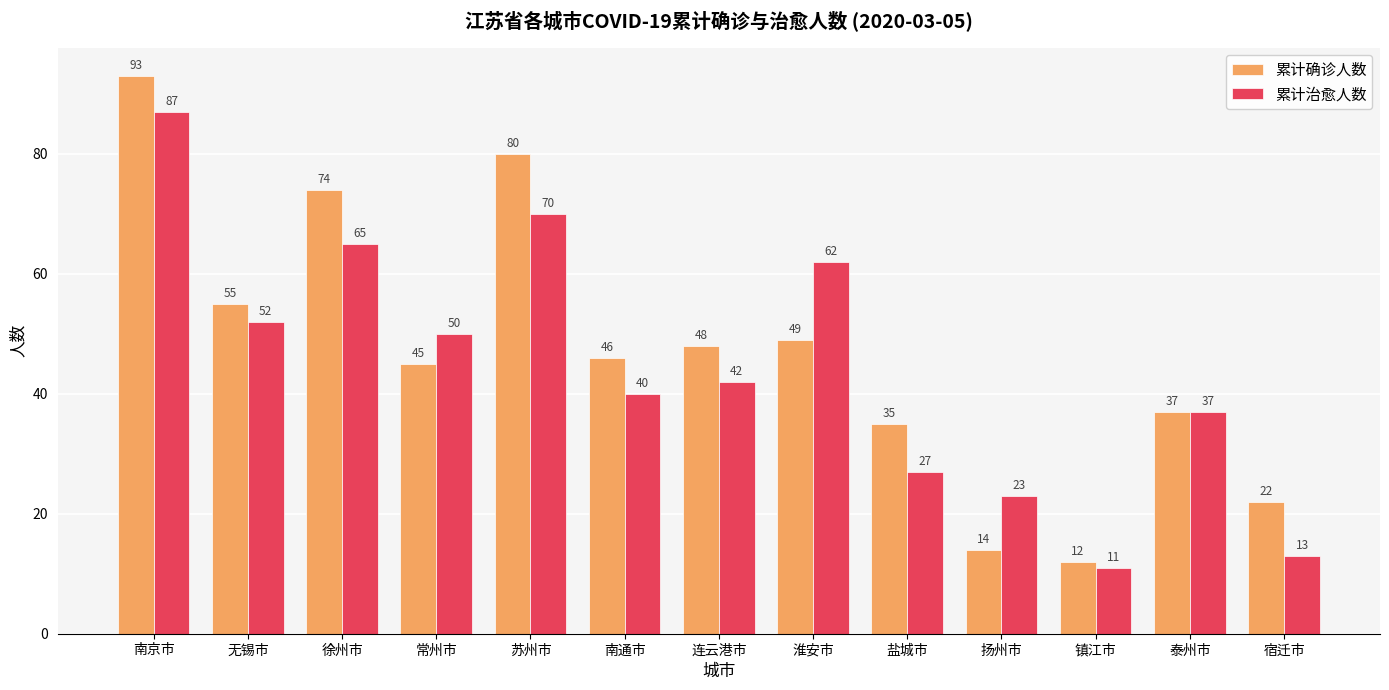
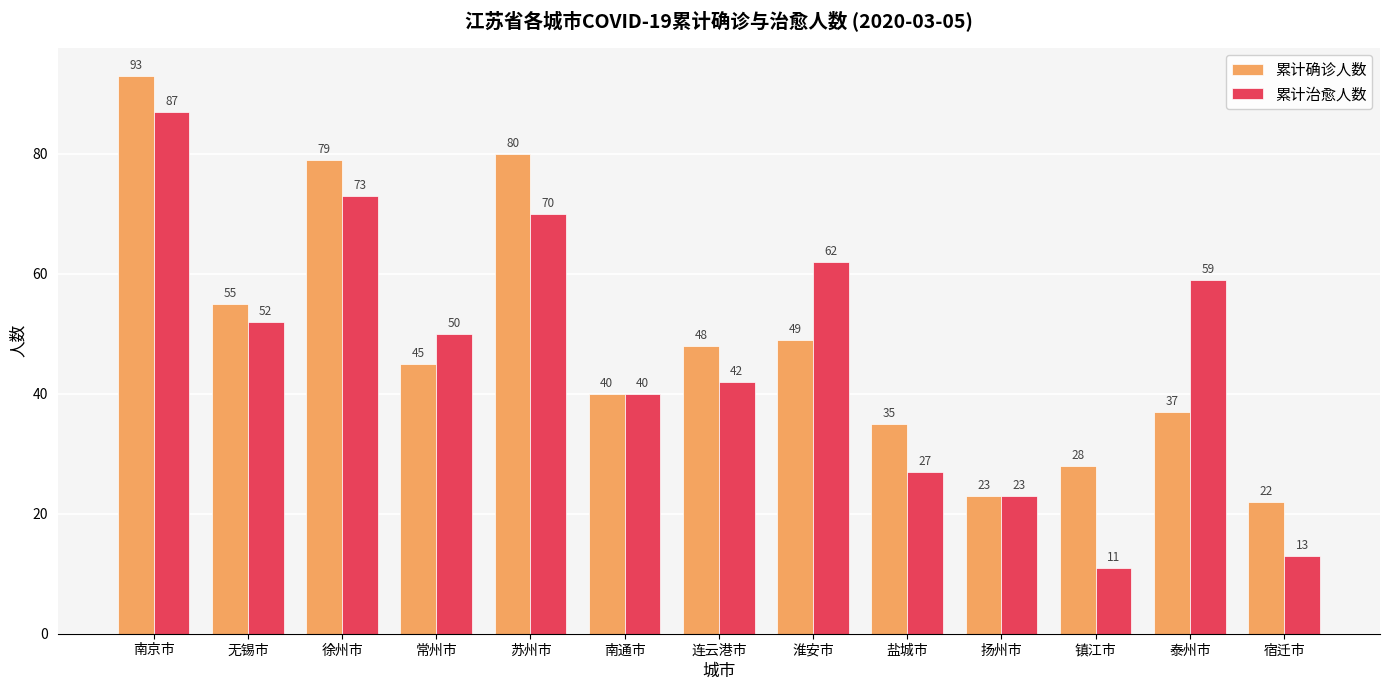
累计确诊人数, 徐州市: 74 -> 79
累计治愈人数, 徐州市: 65 -> 73
累计确诊人数, 南通市: 46 -> 40
累计确诊人数, 扬州市: 14 -> 23
累计确诊人数, 镇江市: 12 -> 28
累计治愈人数, 泰州市: 37 -> 59
